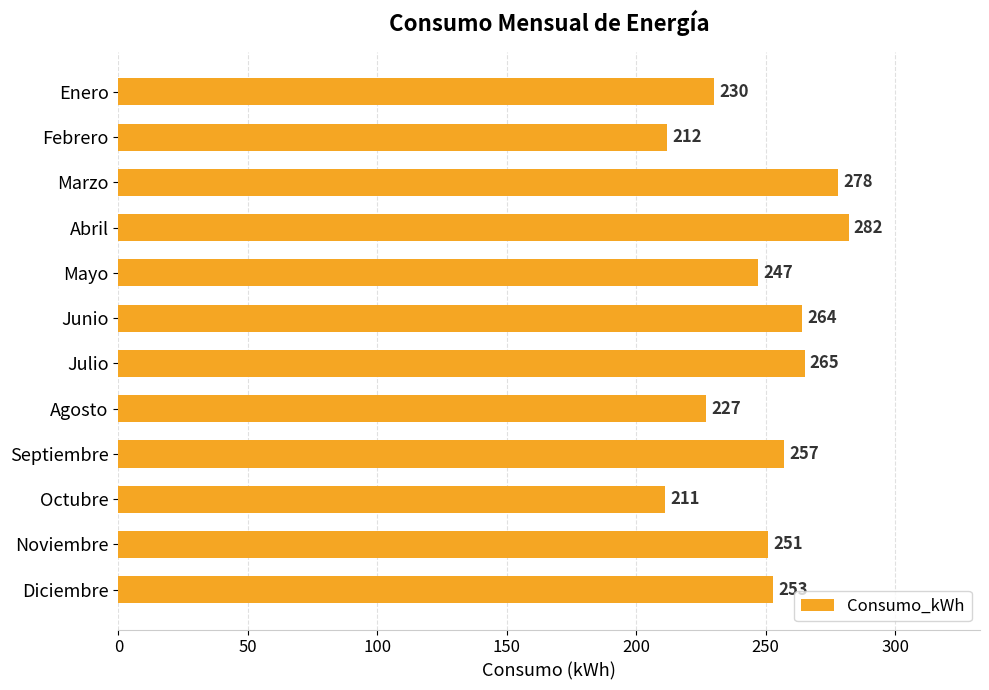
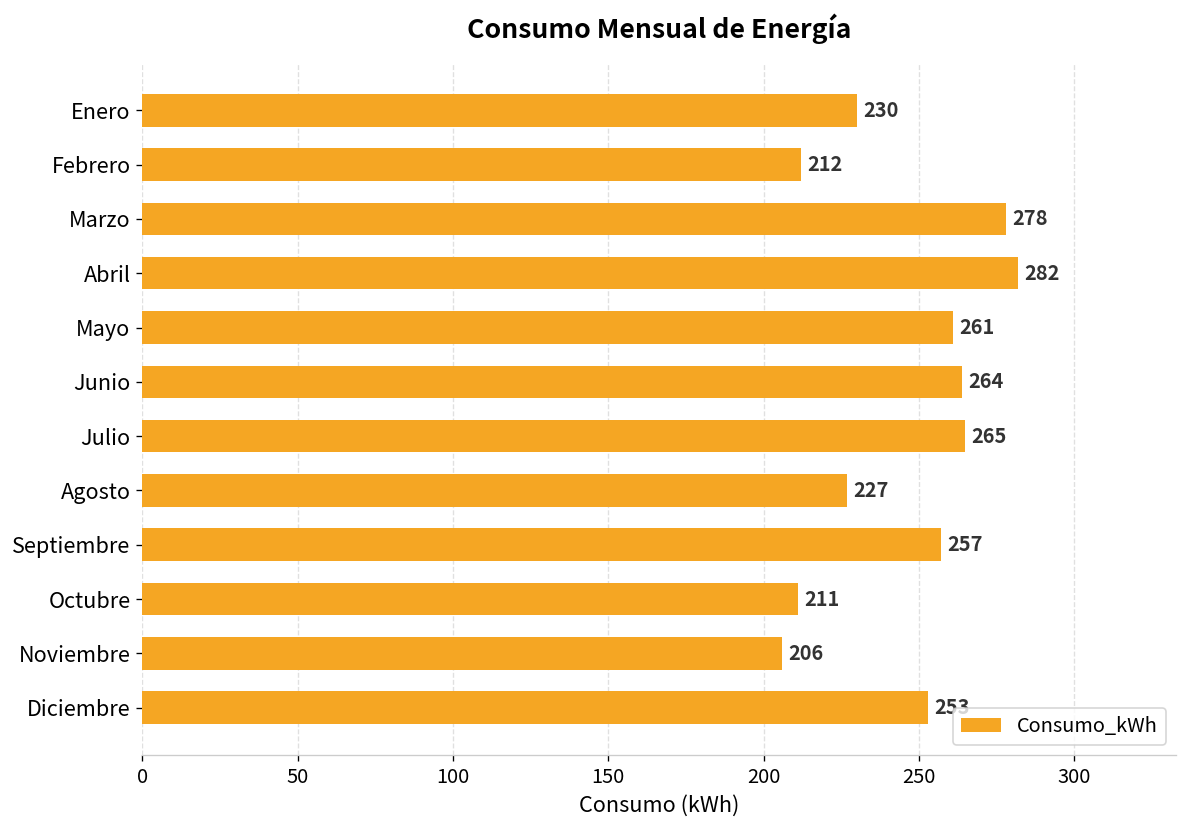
Mayo: 247 -> 261
Noviembre: 251 -> 206
